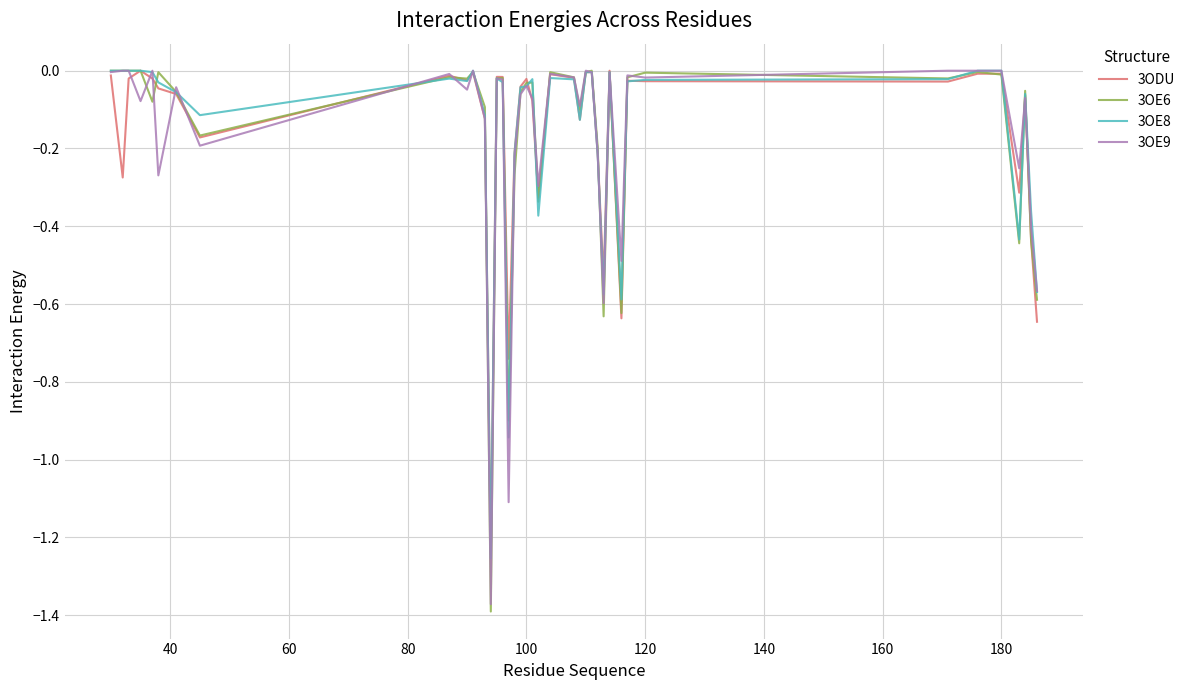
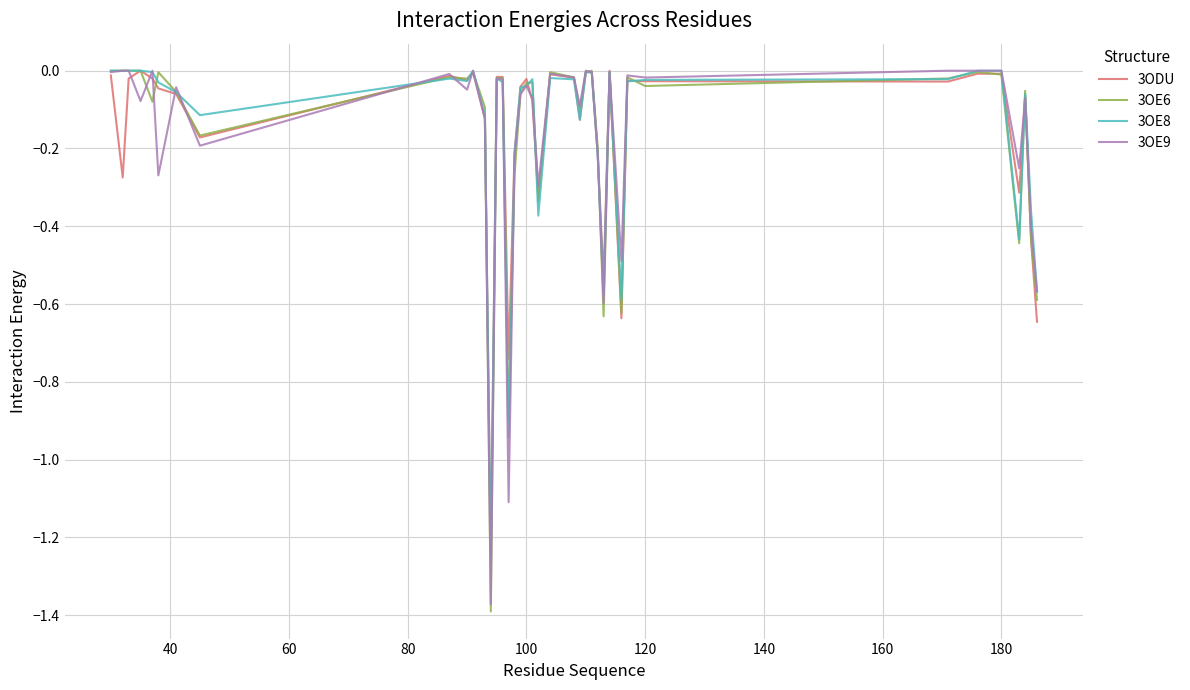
3OE6, 120: -0.01 -> -0.04
